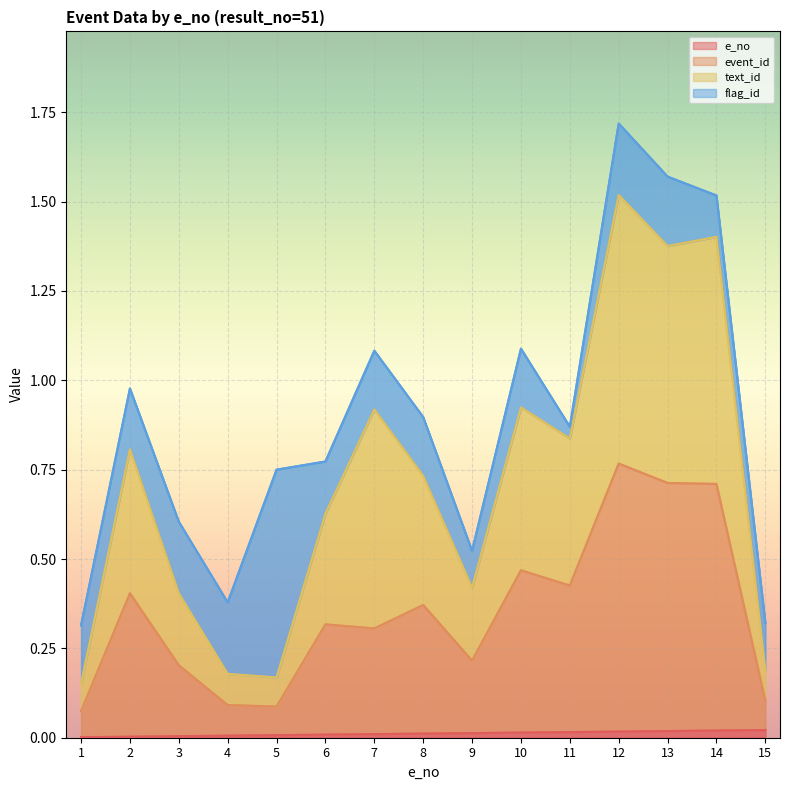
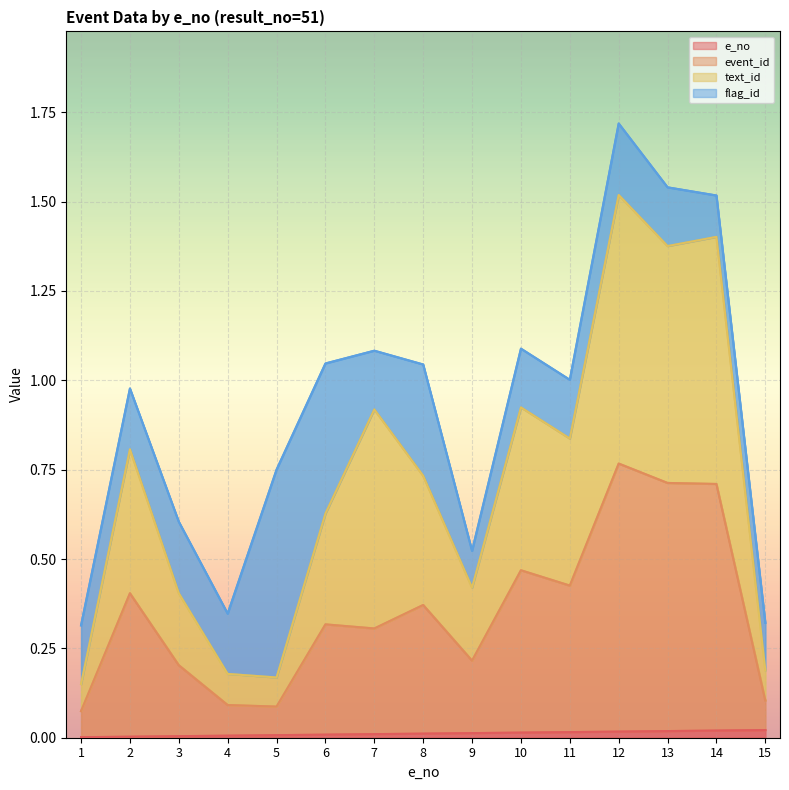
flag_id, 4: 0.20 -> 0.17
flag_id, 6: 0.15 -> 0.42
flag_id, 8: 0.16 -> 0.31
flag_id, 11: 0.03 -> 0.16
flag_id, 13: 0.19 -> 0.16
